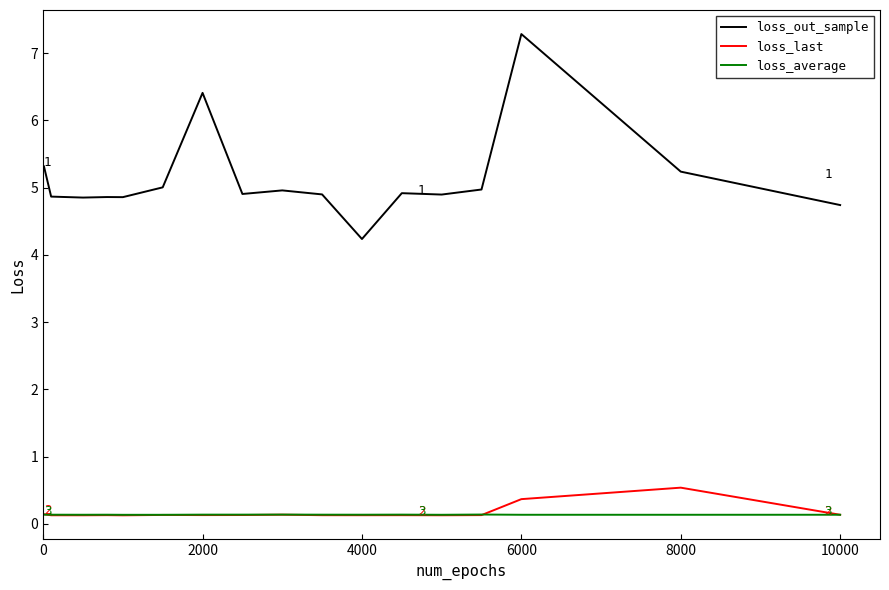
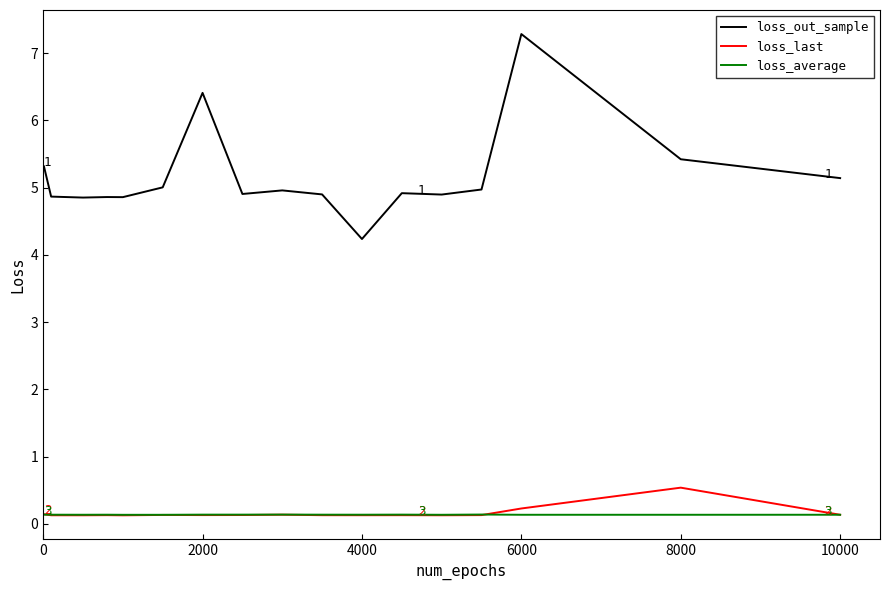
loss_last, 6000: 0.4 -> 0.2
loss_out_sample, 8000: 5.2 -> 5.4
loss_out_sample, 10000: 4.7 -> 5.1
